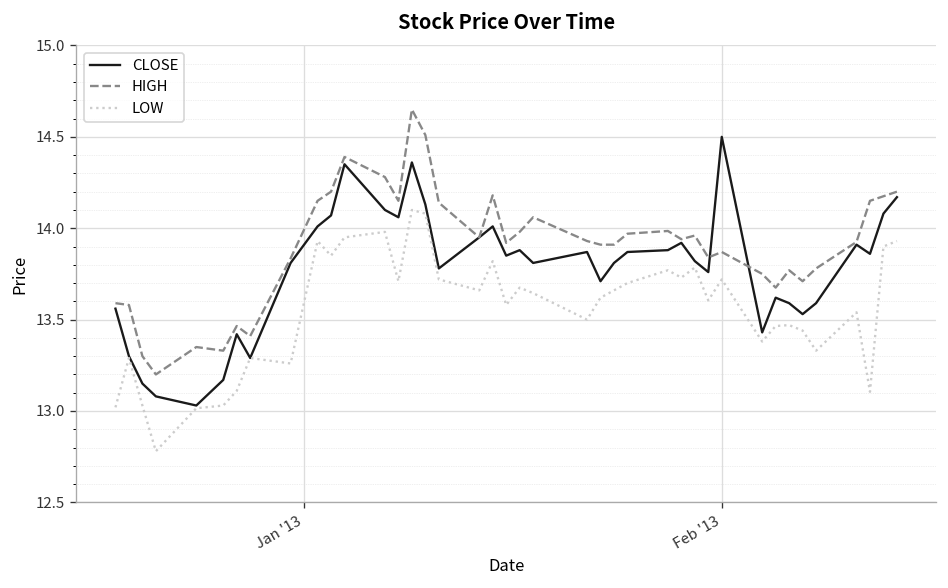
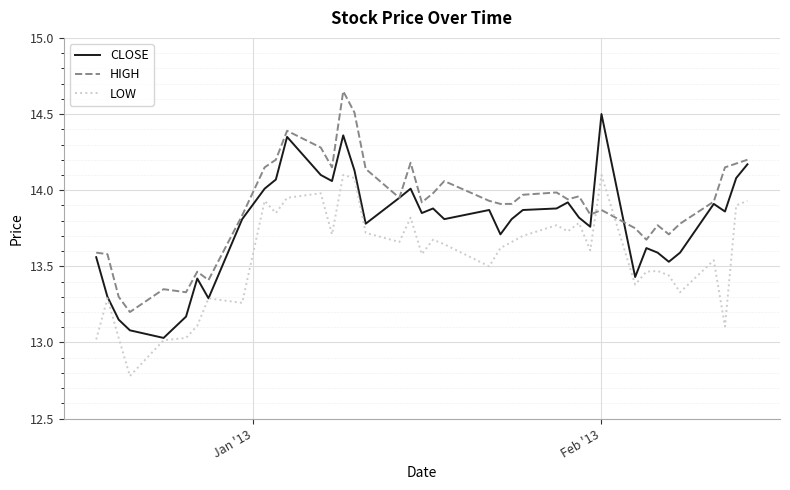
LOW, Feb '13: 13.72 -> 14.10
